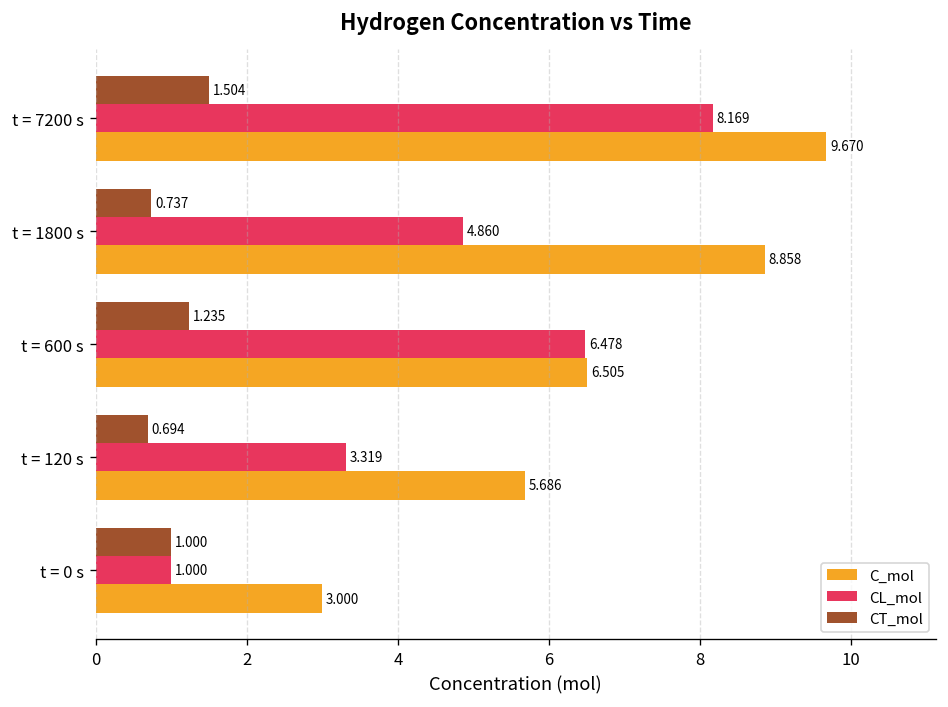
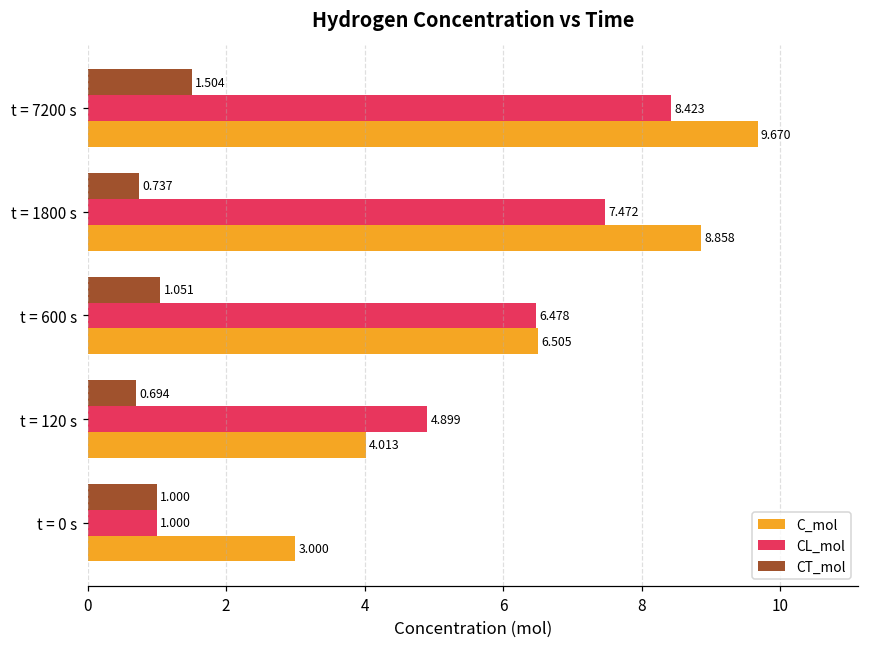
CL_mol, t = 7200 s: 8.169 -> 8.423
CL_mol, t = 1800 s: 4.860 -> 7.472
CT_mol, t = 600 s: 1.235 -> 1.051
CL_mol, t = 120 s: 3.319 -> 4.899
C_mol, t = 120 s: 5.686 -> 4.013
